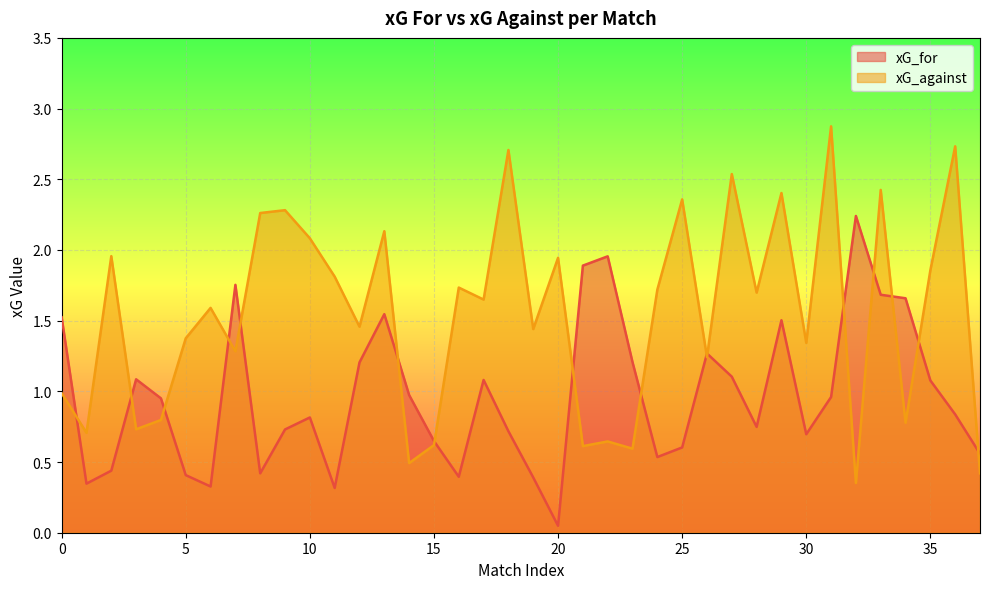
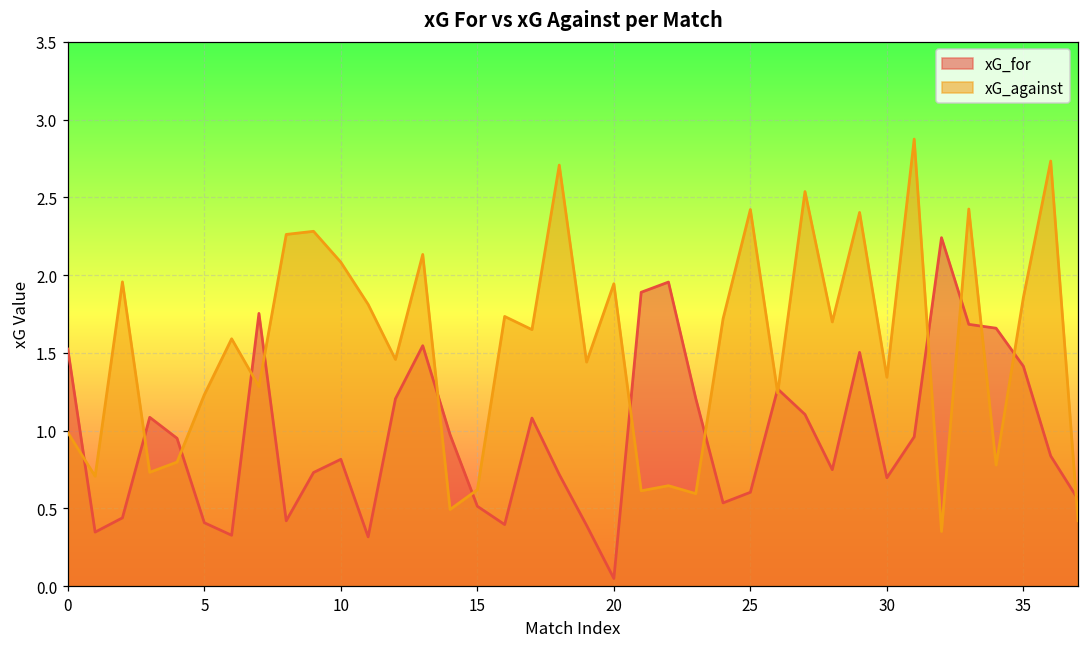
xG_against, 5: 1.38 -> 1.23
xG_for, 15: 0.65 -> 0.51
xG_against, 25: 2.36 -> 2.42
xG_for, 35: 1.08 -> 1.41
